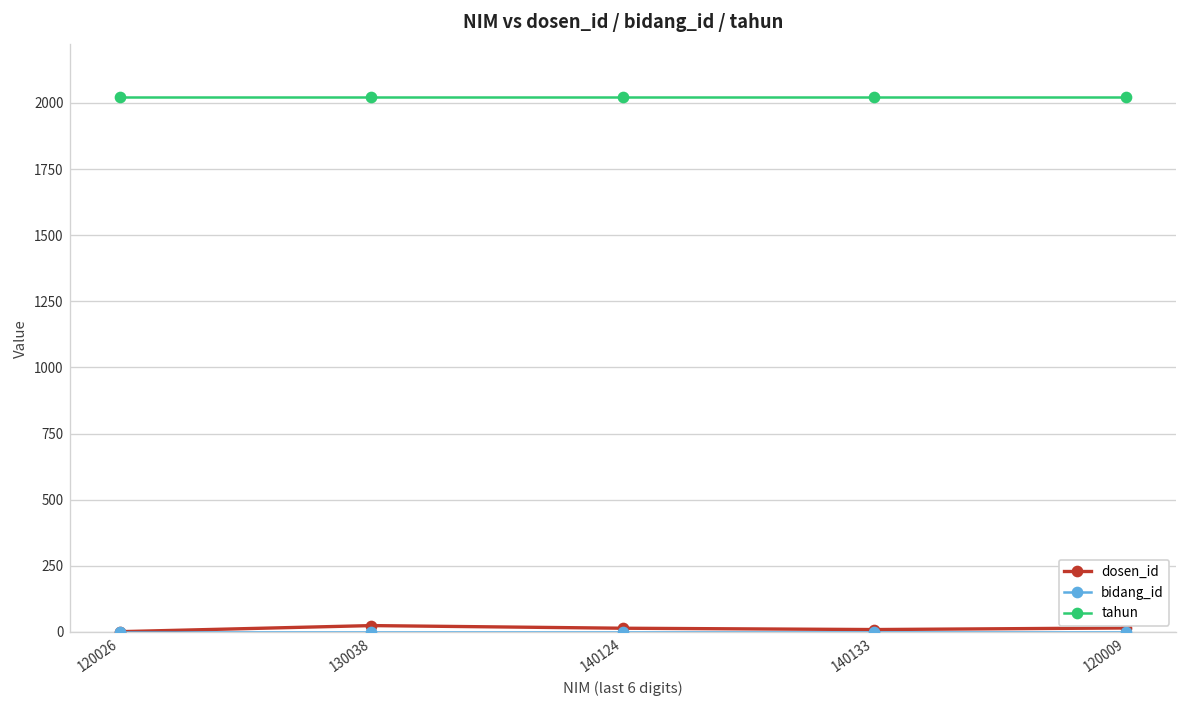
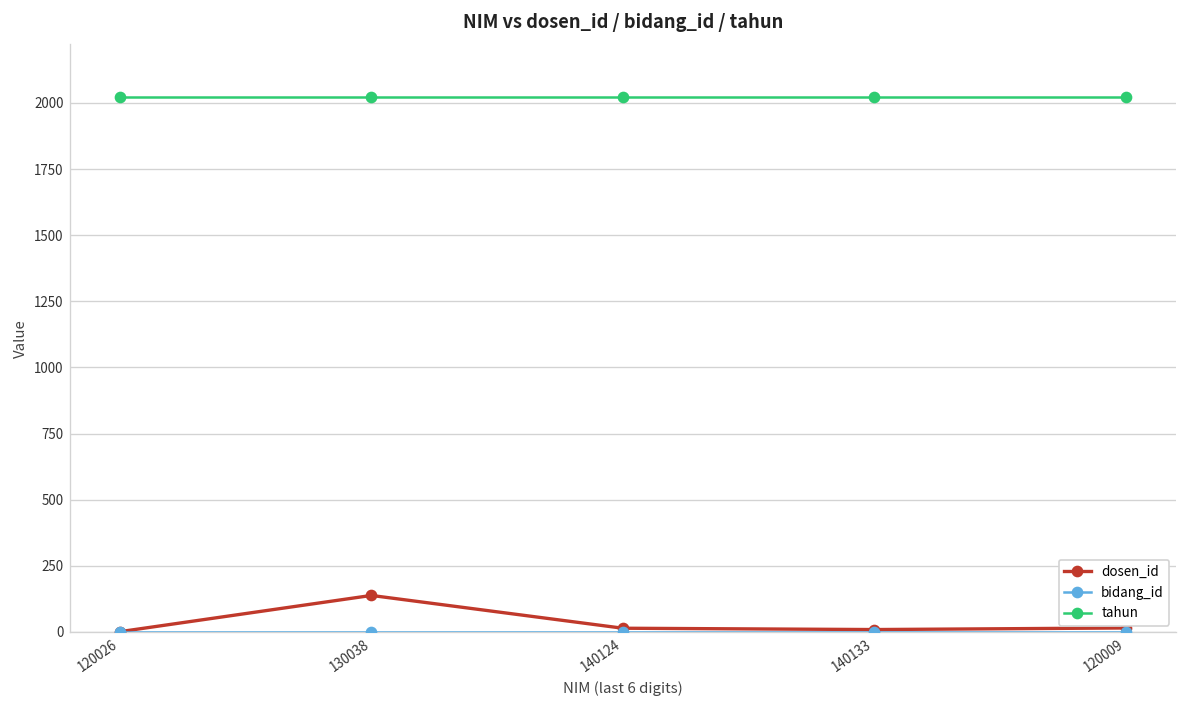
dosen_id, 130038: 20 -> 140
